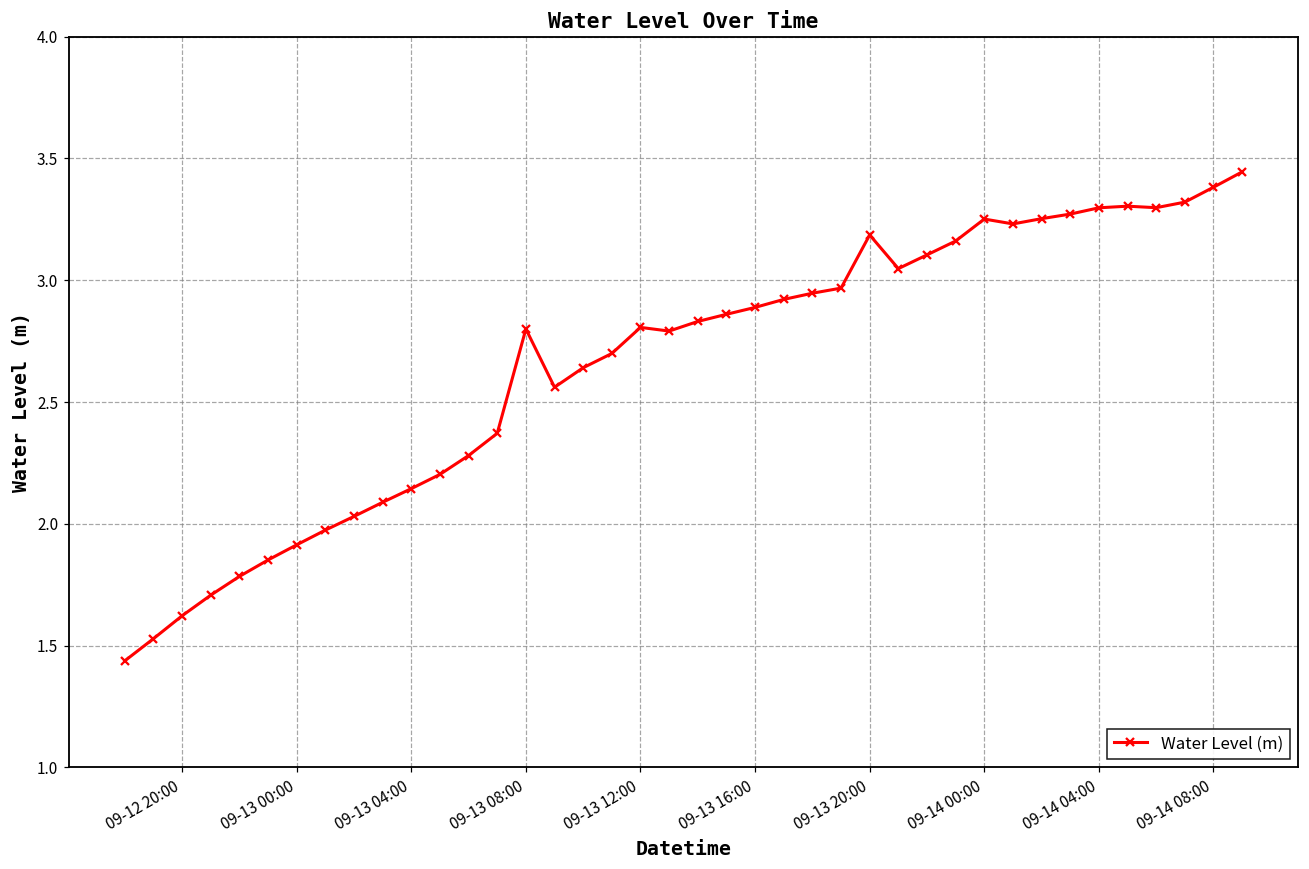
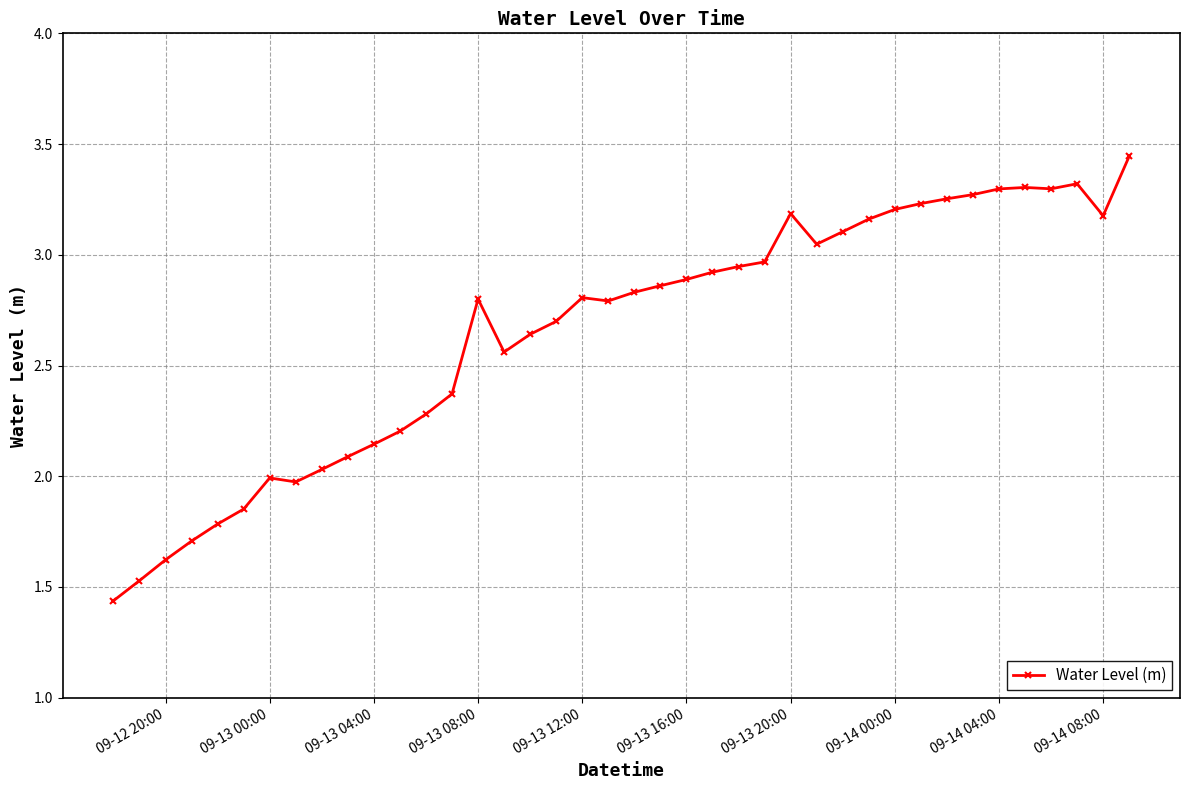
09-13 00:00: 1.91 -> 1.99
09-14 00:00: 3.25 -> 3.20
09-14 08:00: 3.38 -> 3.18
